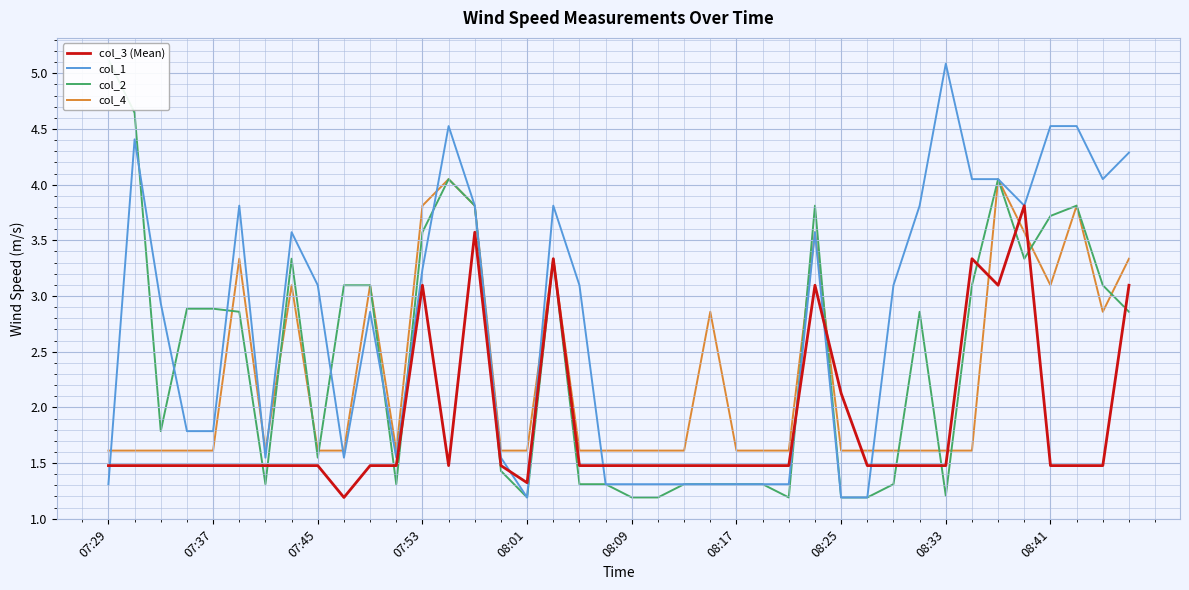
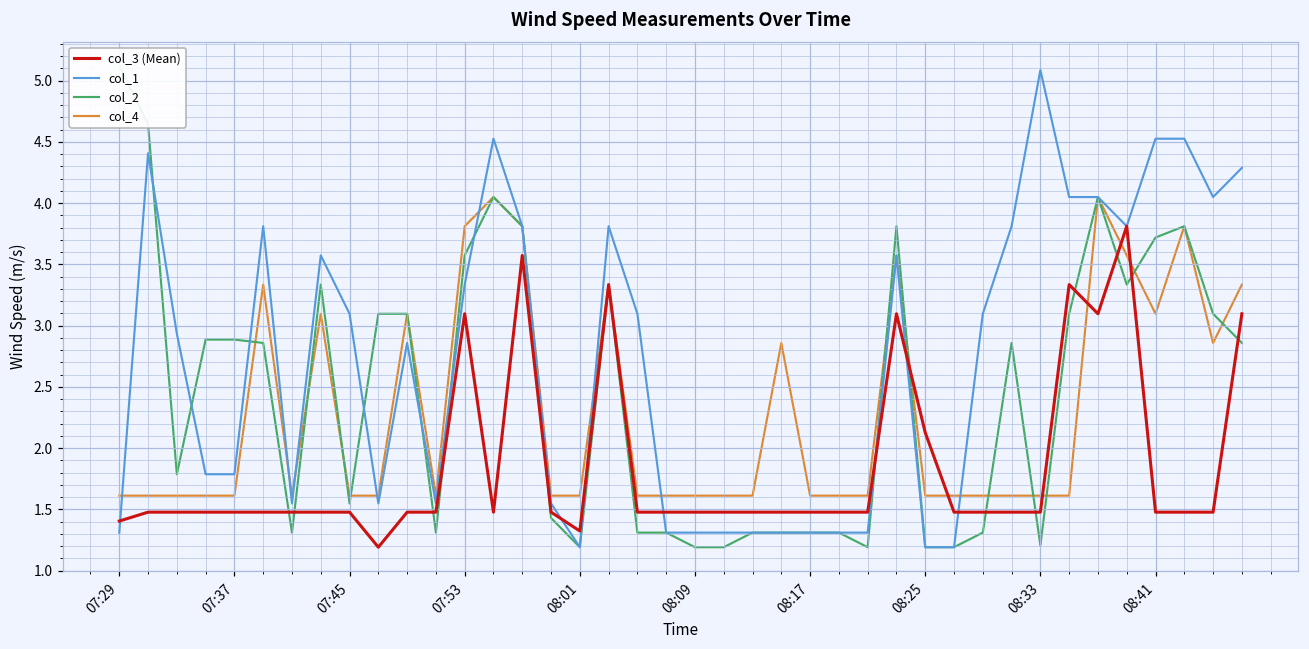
col_3 (Mean), 07:29: 1.48 -> 1.40
col_1, 07:53: 3.24 -> 3.34
